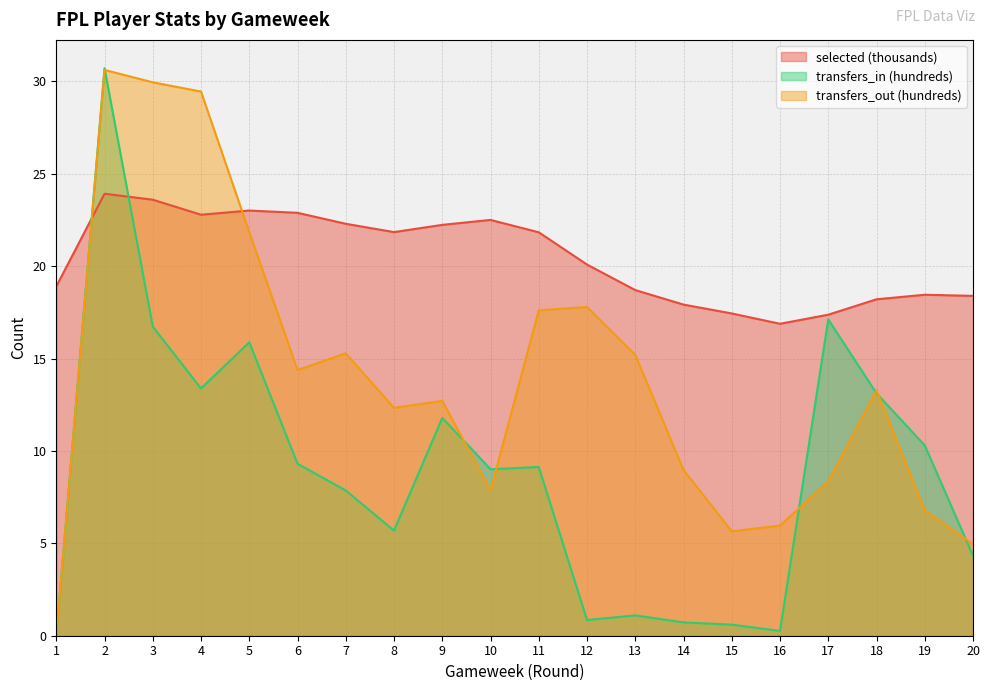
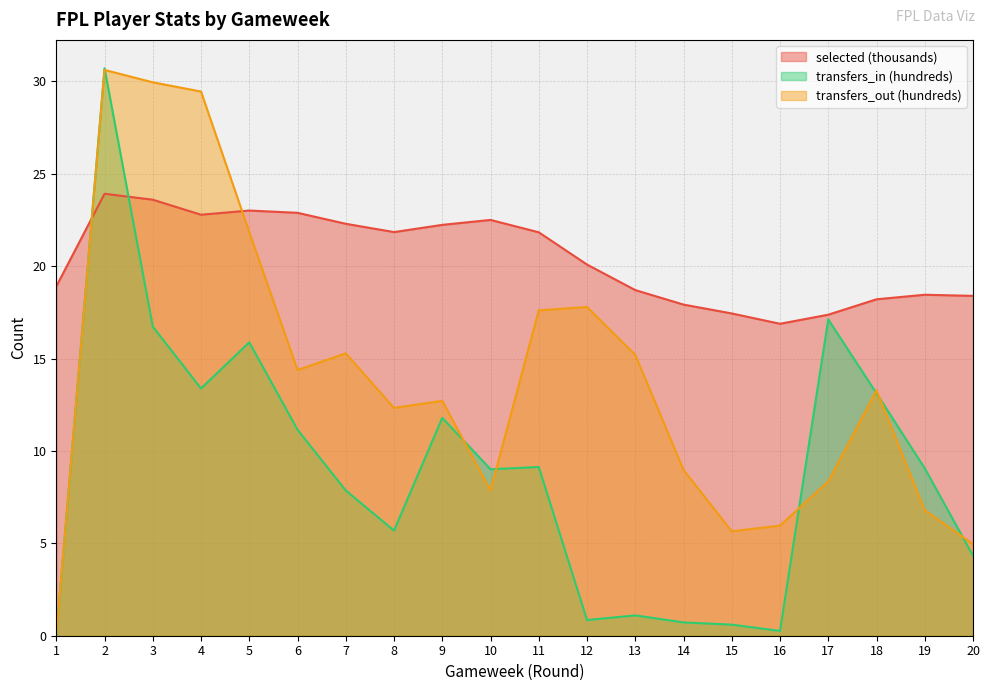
transfers_in (hundreds), 6: 9.3 -> 11.2
transfers_in (hundreds), 19: 10.3 -> 9.1
